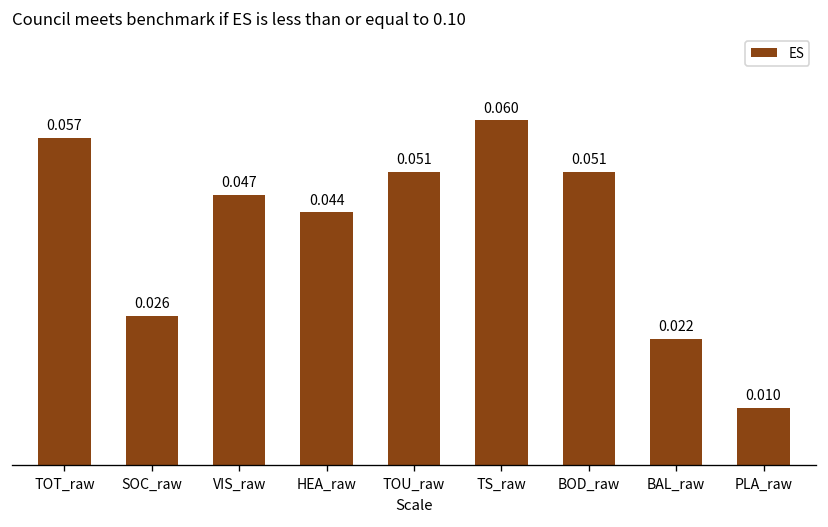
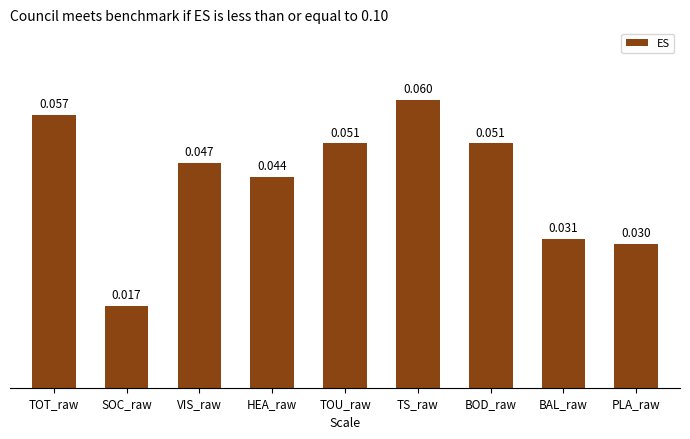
SOC_raw: 0.026 -> 0.017
BAL_raw: 0.022 -> 0.031
PLA_raw: 0.010 -> 0.030
